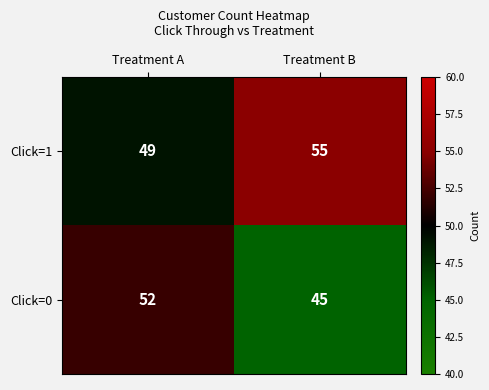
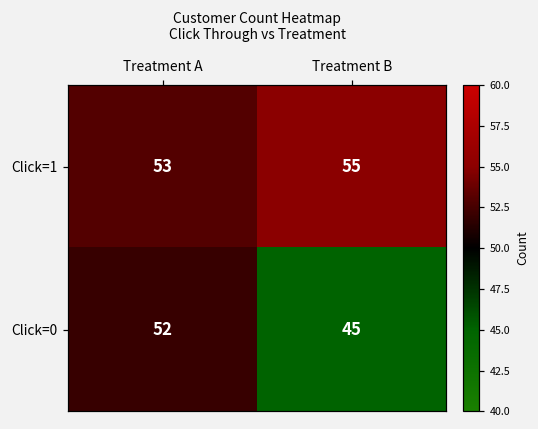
Click=1, Treatment A: 49 -> 53
